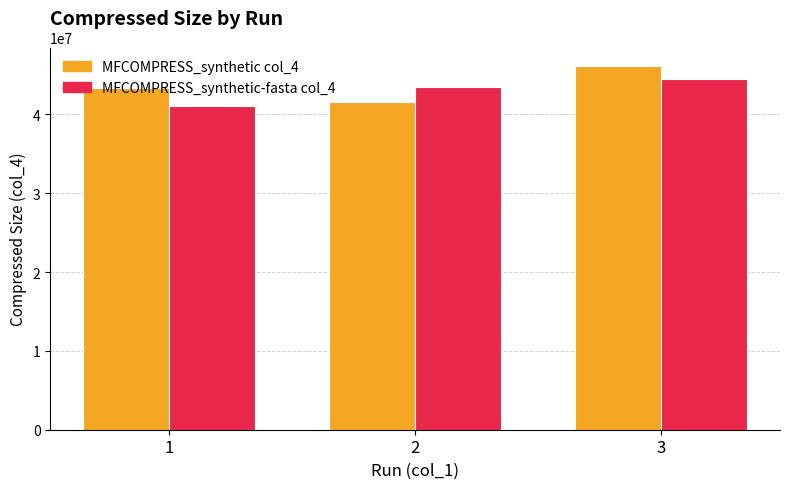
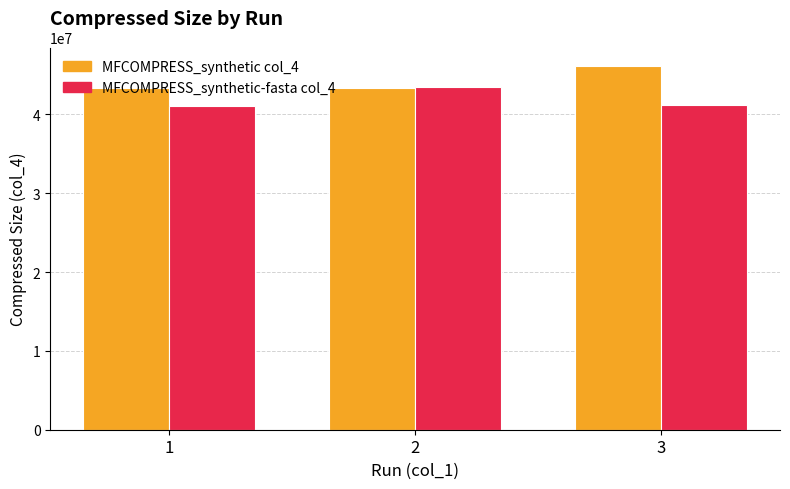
MFCOMPRESS_synthetic col_4, 2: 42000000 -> 43000000
MFCOMPRESS_synthetic-fasta col_4, 3: 45000000 -> 41000000
